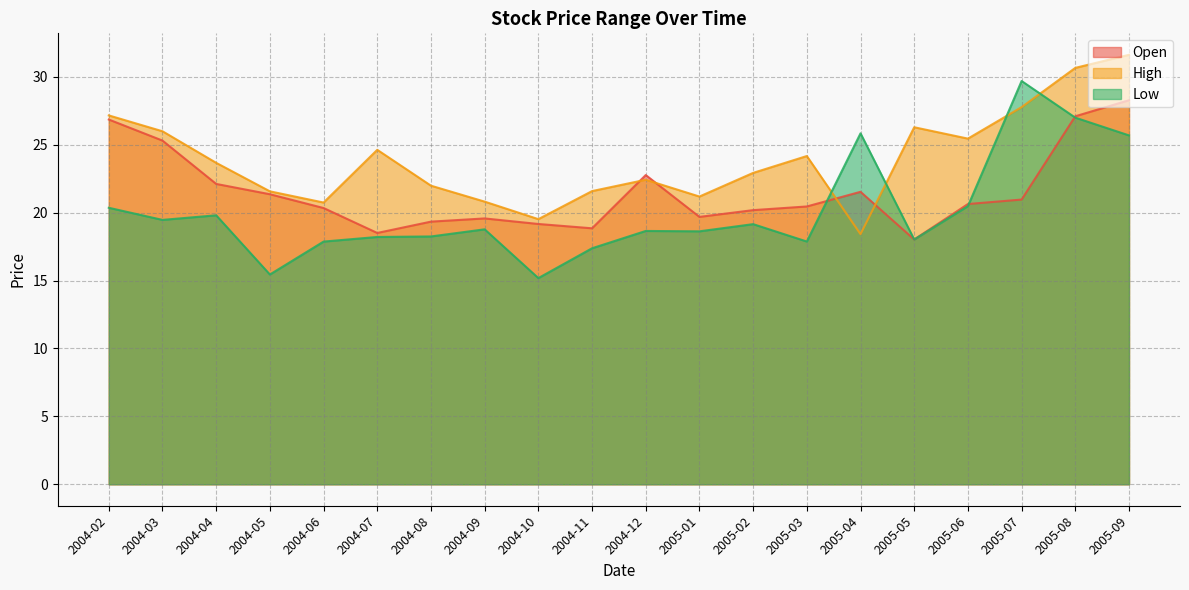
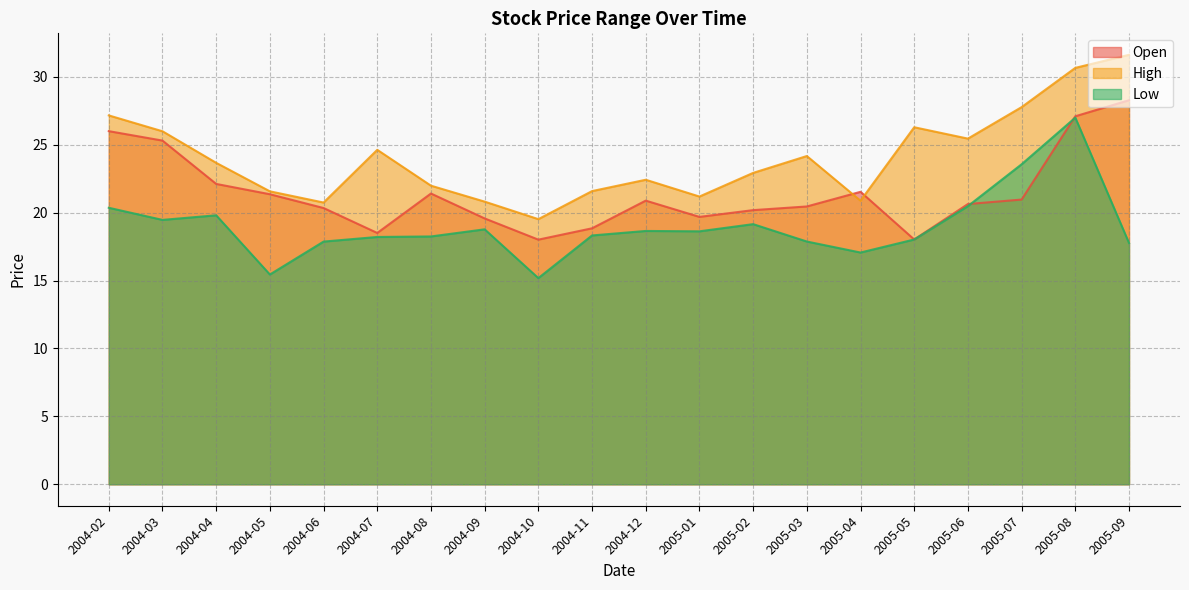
Open, 2004-02: 26.9 -> 26.0
Open, 2004-08: 19.3 -> 21.4
Open, 2004-10: 19.2 -> 18.0
Low, 2004-11: 17.4 -> 18.3
Open, 2004-12: 22.8 -> 20.9
High, 2005-04: 18.4 -> 20.9
Low, 2005-04: 25.8 -> 17.1
Low, 2005-07: 29.7 -> 23.6
Low, 2005-09: 25.7 -> 17.8
